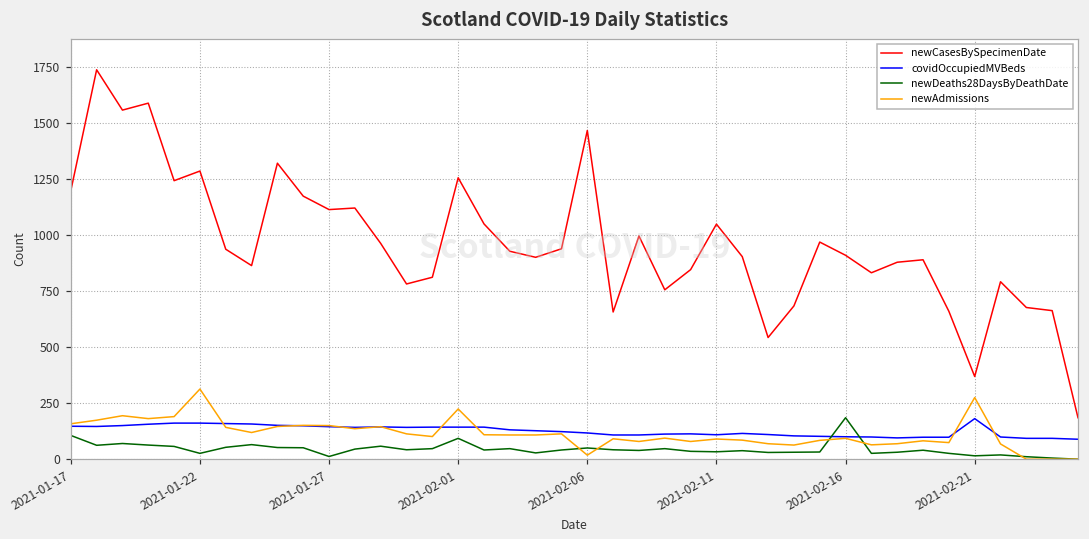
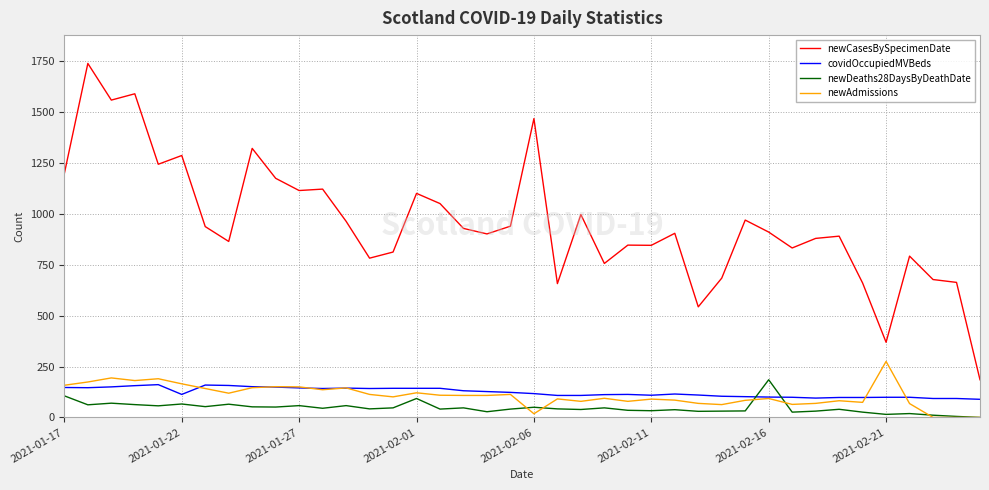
covidOccupiedMVBeds, 2021-01-22: 160 -> 110
newDeaths28DaysByDeathDate, 2021-01-22: 30 -> 70
newAdmissions, 2021-01-22: 310 -> 170
newDeaths28DaysByDeathDate, 2021-01-27: 10 -> 60
newCasesBySpecimenDate, 2021-02-01: 1260 -> 1100
newAdmissions, 2021-02-01: 220 -> 120
newCasesBySpecimenDate, 2021-02-11: 1050 -> 850
covidOccupiedMVBeds, 2021-02-21: 180 -> 100
